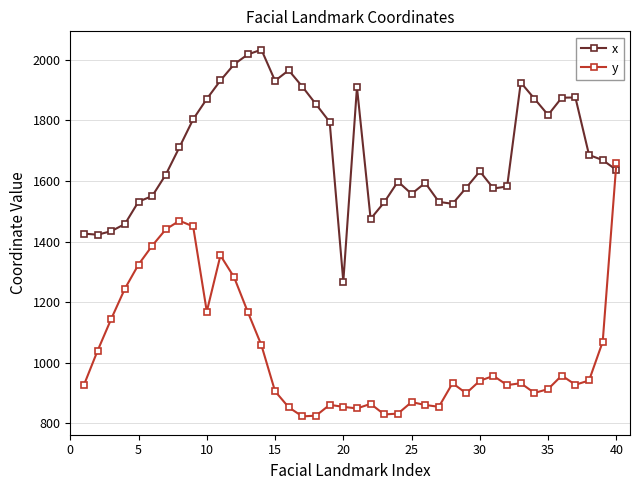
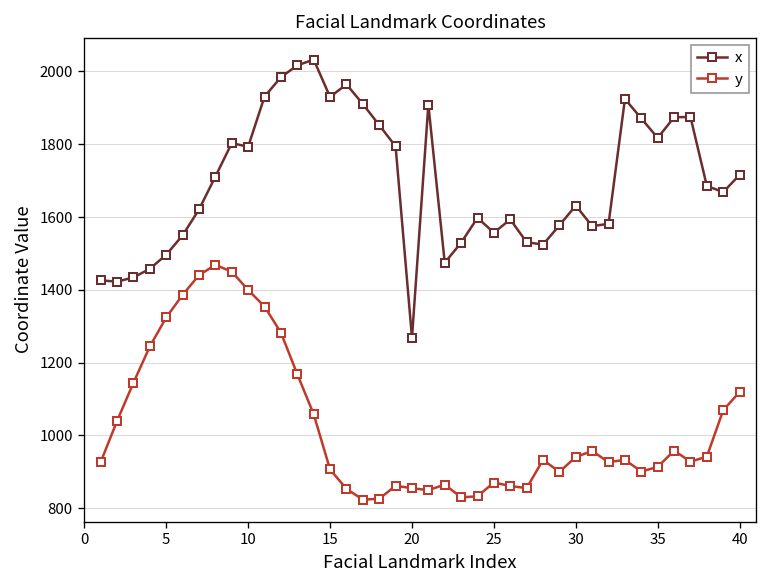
x, 5: 1530 -> 1500
x, 10: 1870 -> 1790
y, 10: 1170 -> 1400
x, 40: 1640 -> 1720
y, 40: 1660 -> 1120
